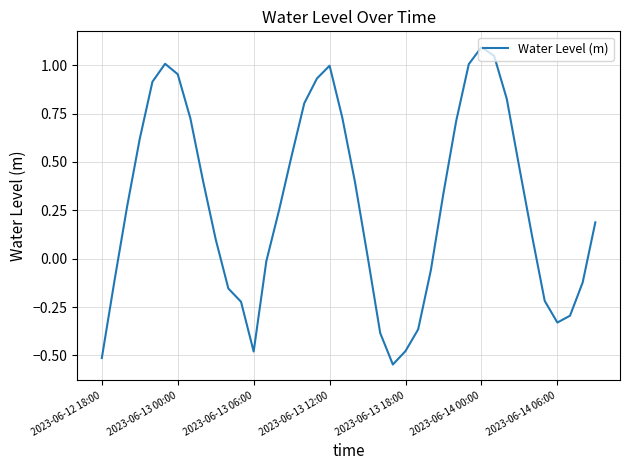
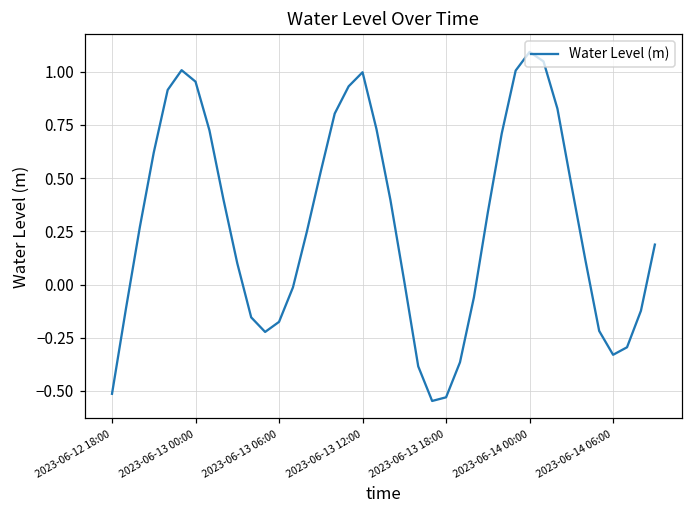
2023-06-13 06:00: -0.48 -> -0.18
2023-06-13 18:00: -0.48 -> -0.53
